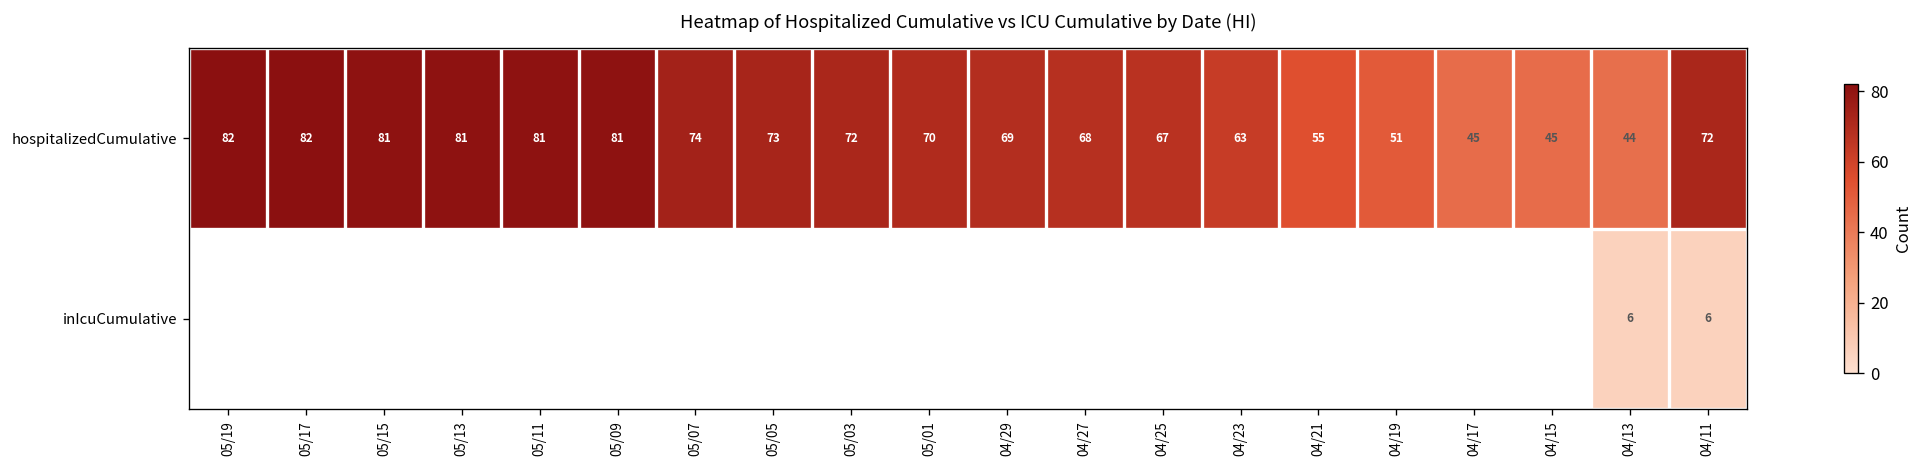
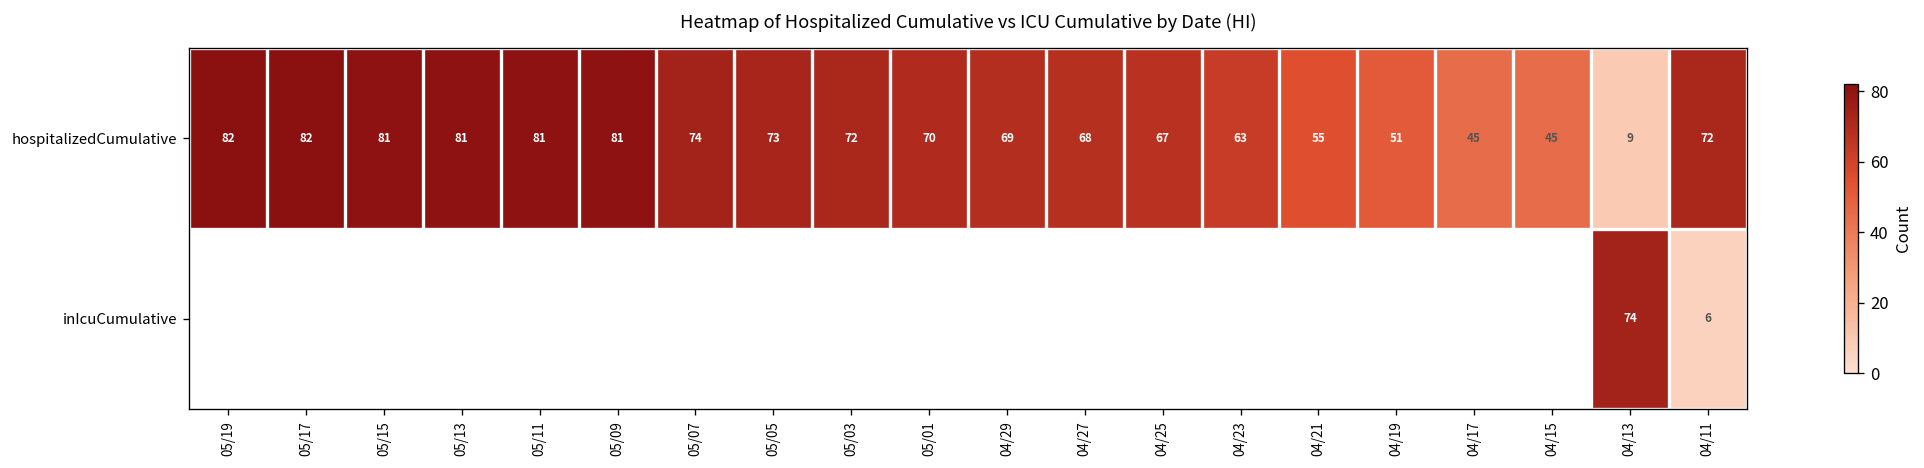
hospitalizedCumulative, 04/13: 44 -> 9
inIcuCumulative, 04/13: 6 -> 74
